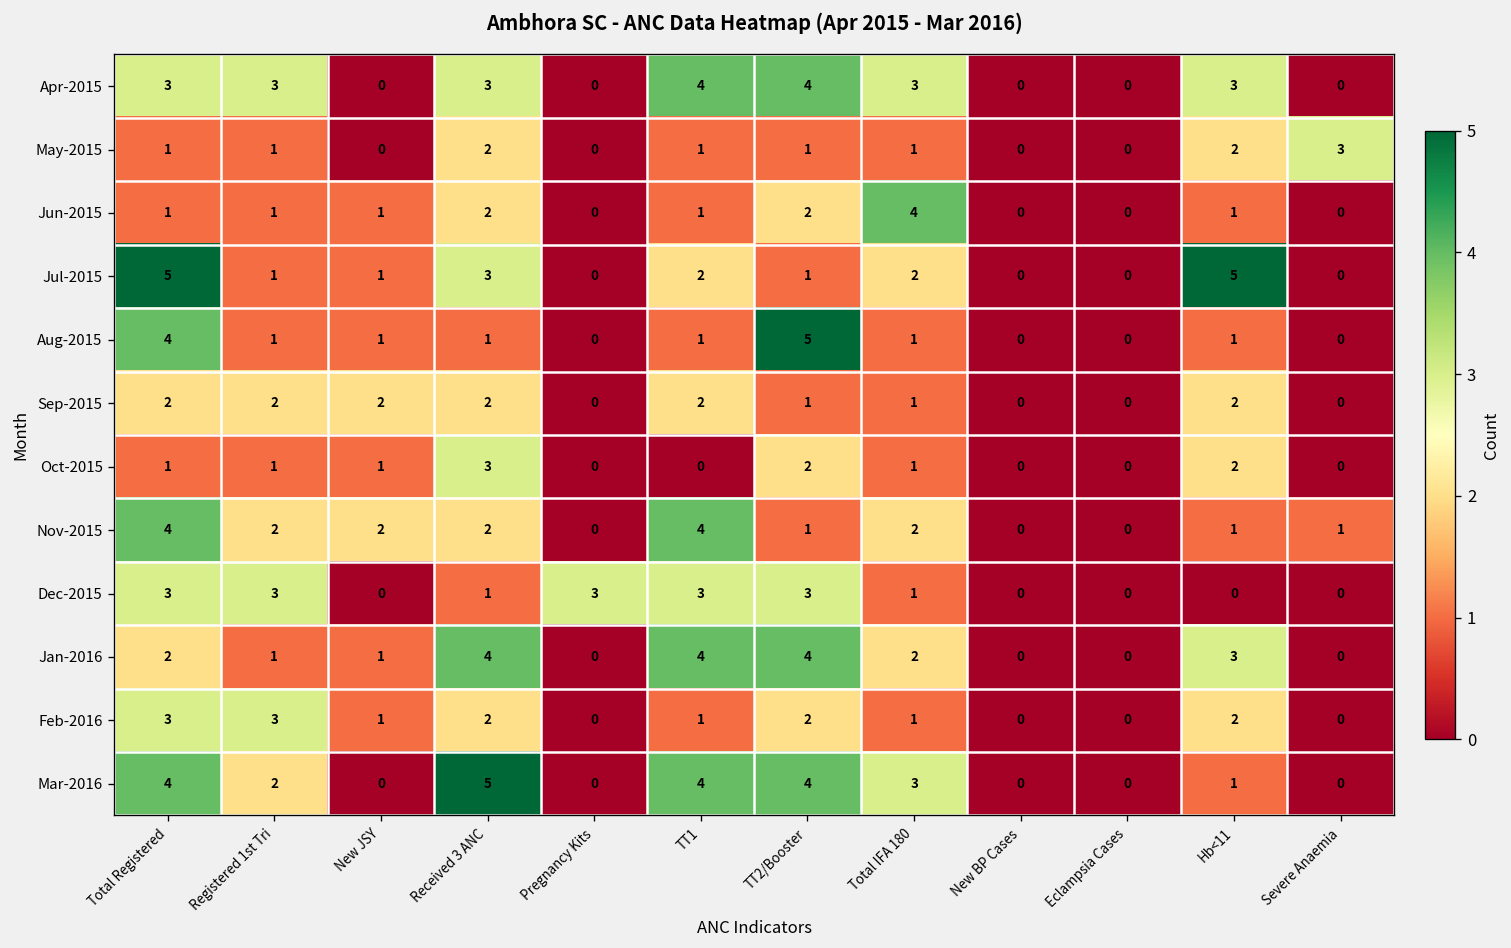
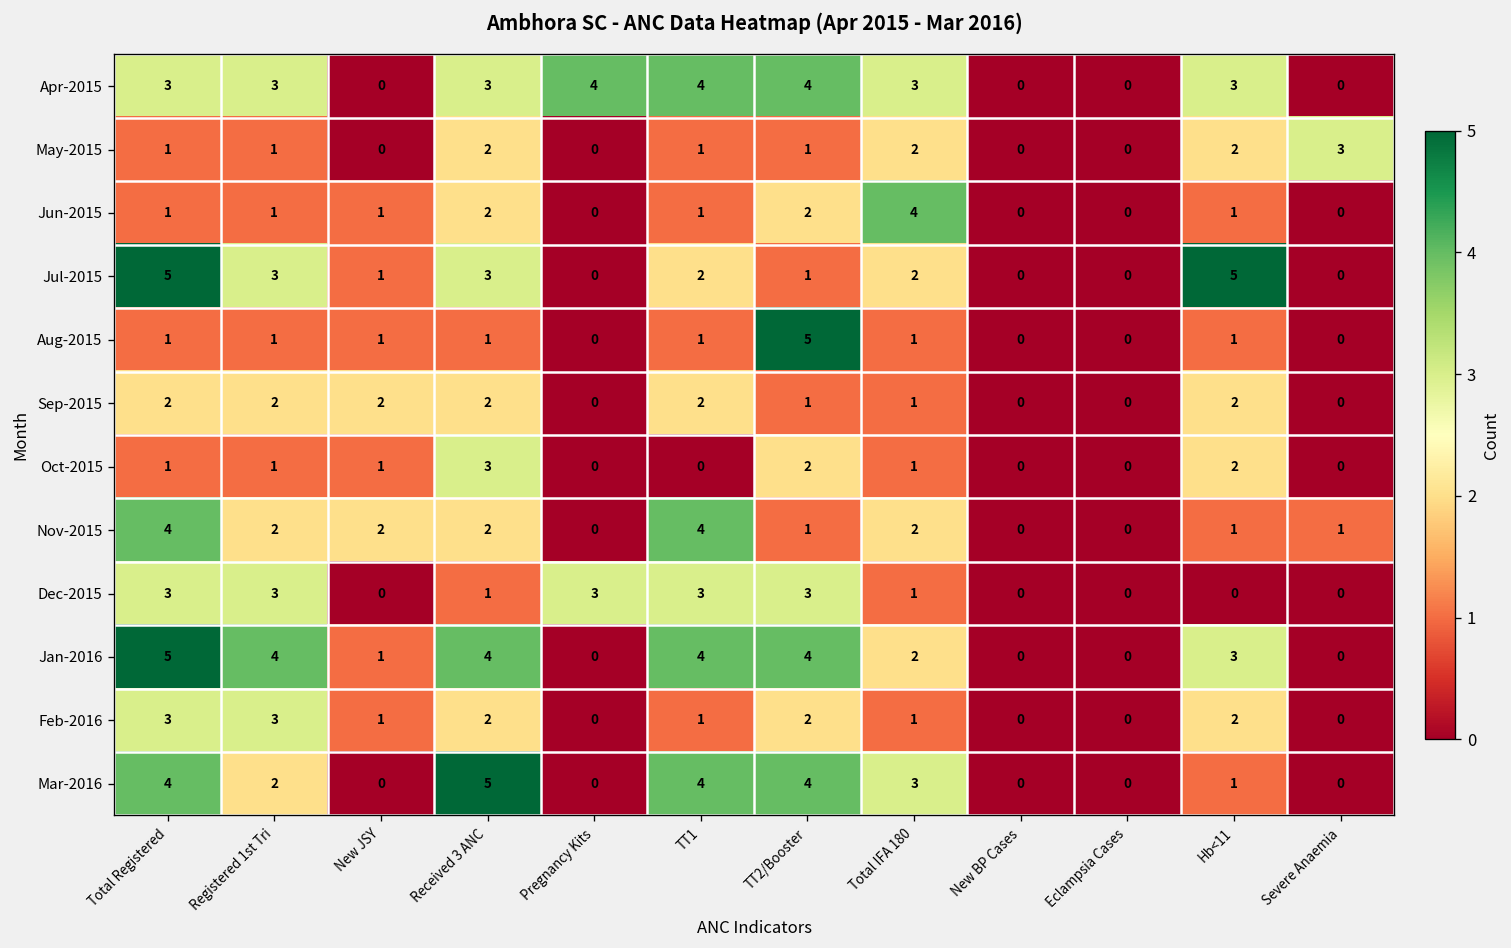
Apr-2015, Pregnancy Kits: 0 -> 4
May-2015, Total IFA 180: 1 -> 2
Jul-2015, Registered 1st Tri: 1 -> 3
Aug-2015, Total Registered: 4 -> 1
Jan-2016, Total Registered: 2 -> 5
Jan-2016, Registered 1st Tri: 1 -> 4
